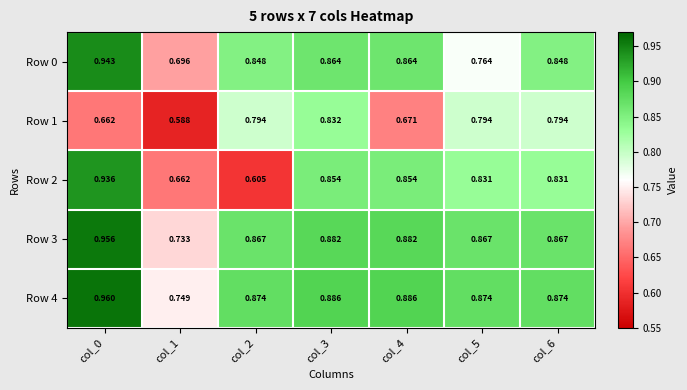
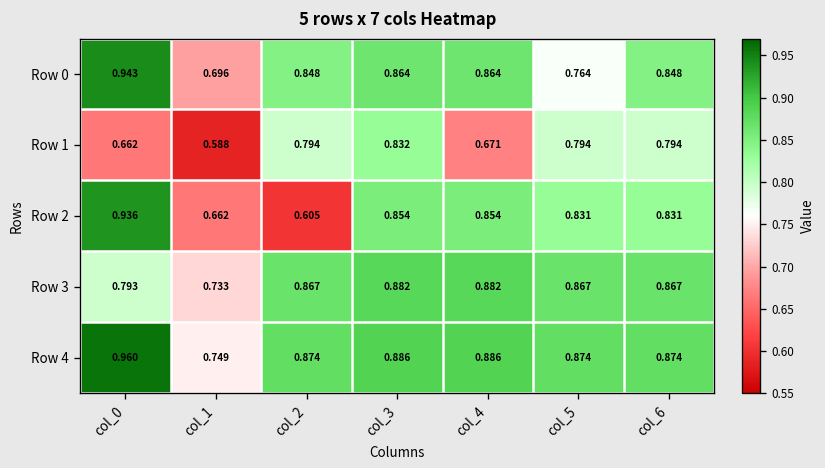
Row 3, col_0: 0.956 -> 0.793
